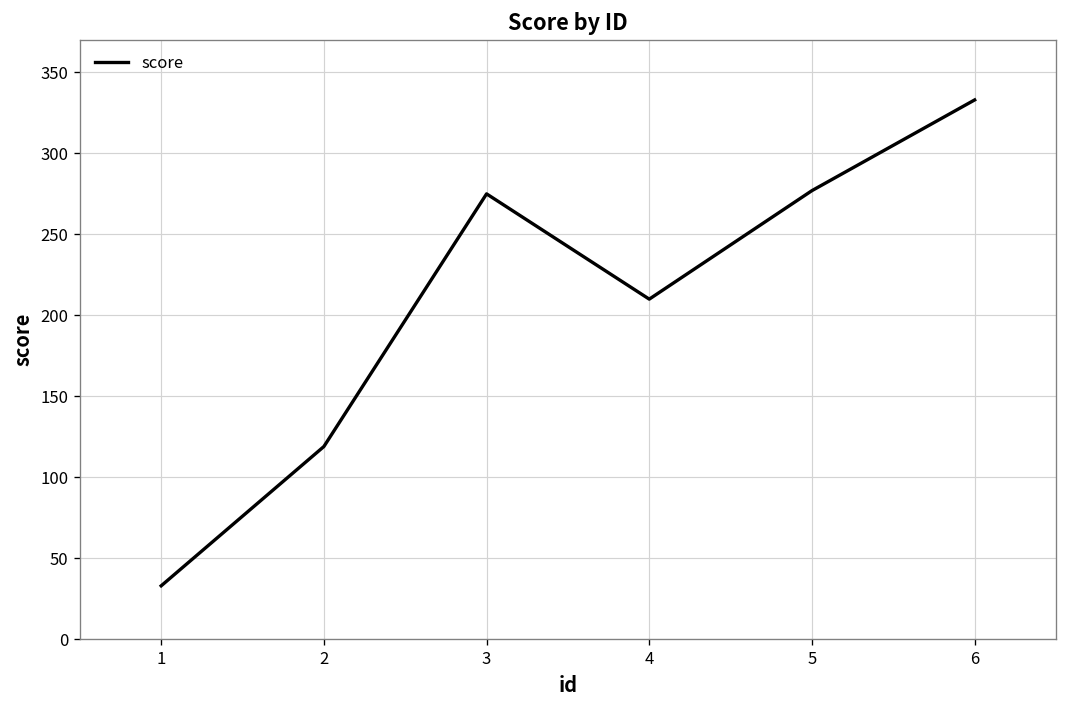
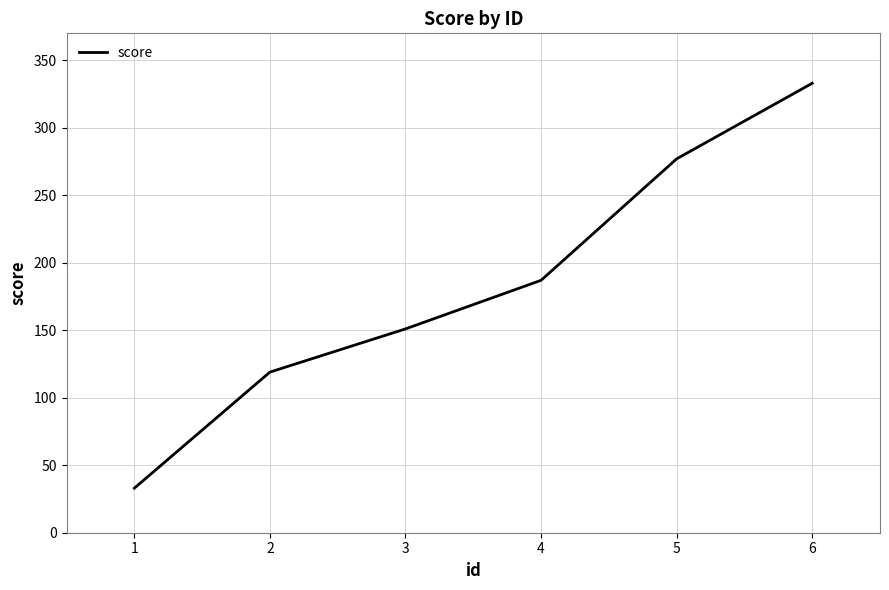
3: 275 -> 151
4: 210 -> 187
